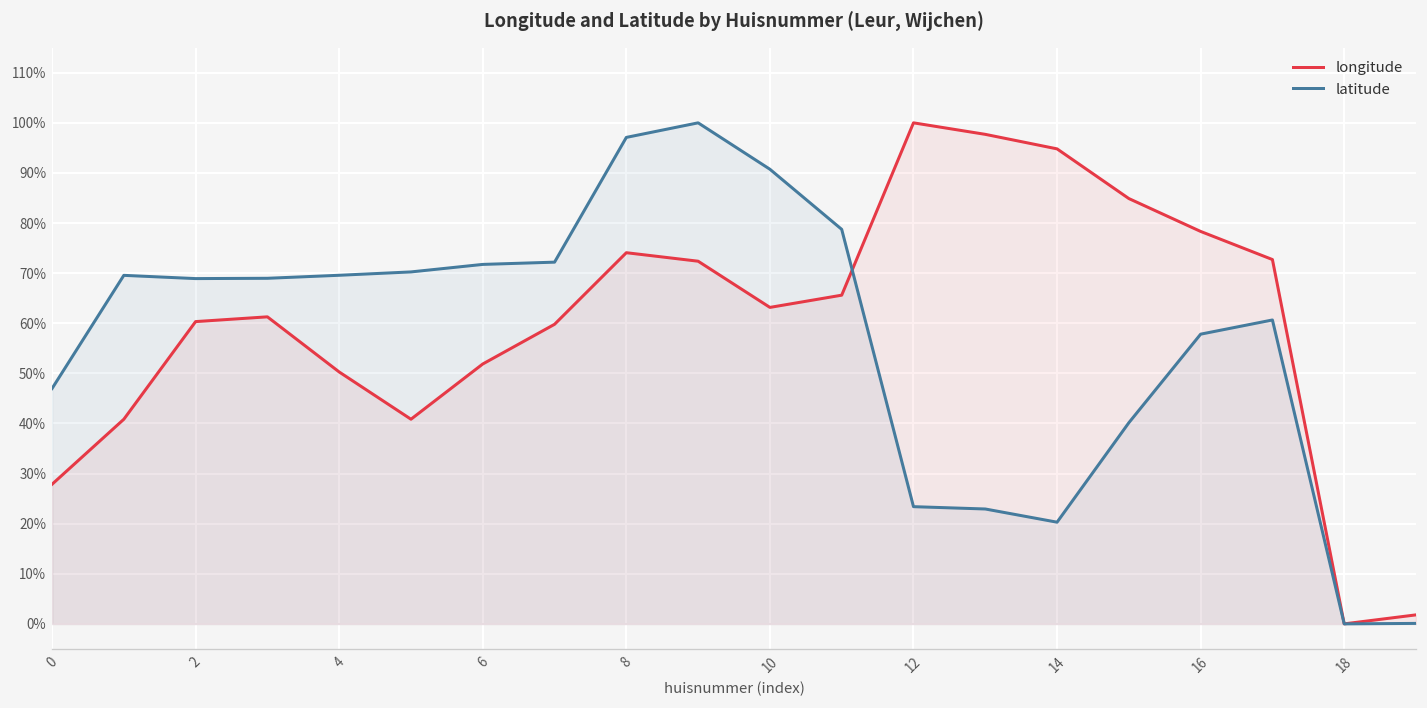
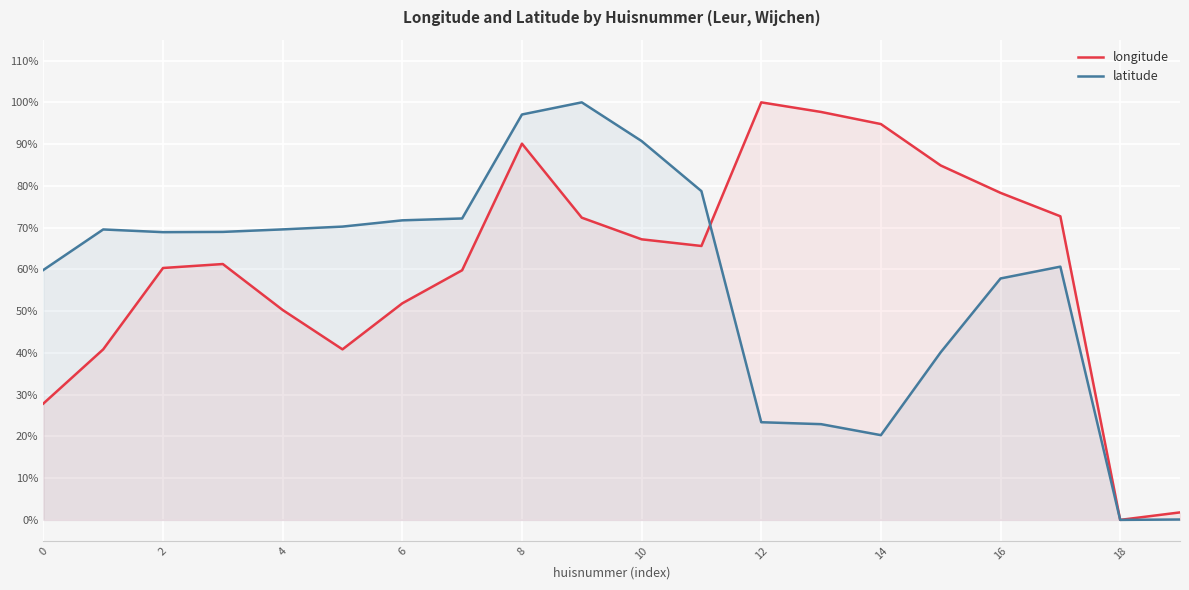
latitude, 0: 47% -> 60%
longitude, 8: 74% -> 90%
longitude, 10: 63% -> 67%
